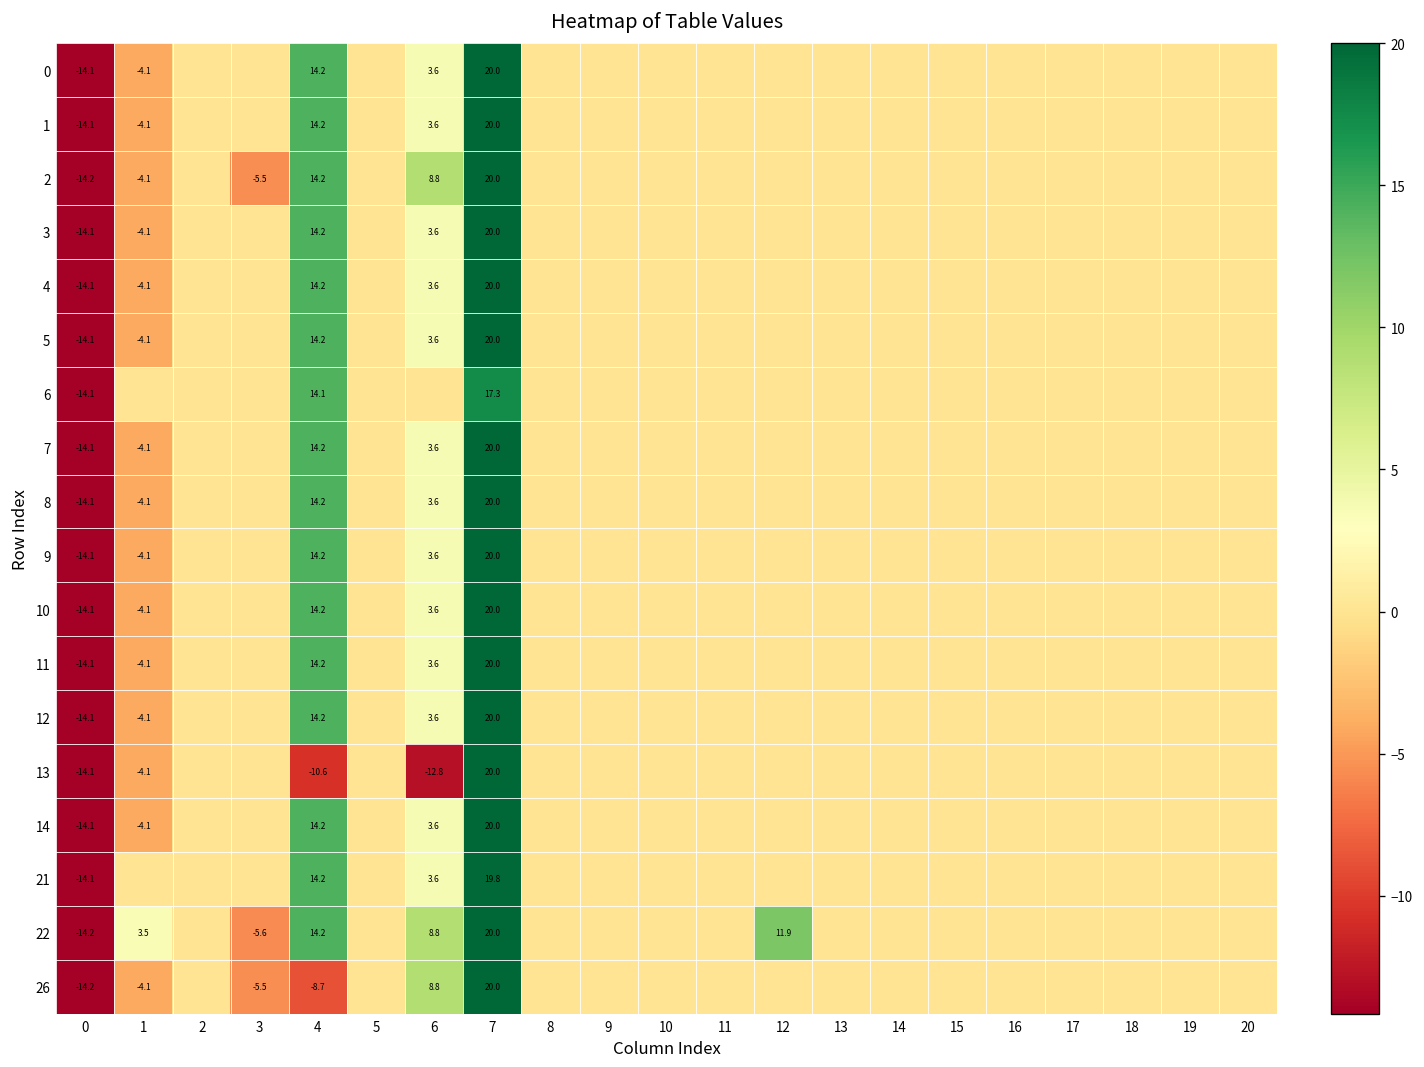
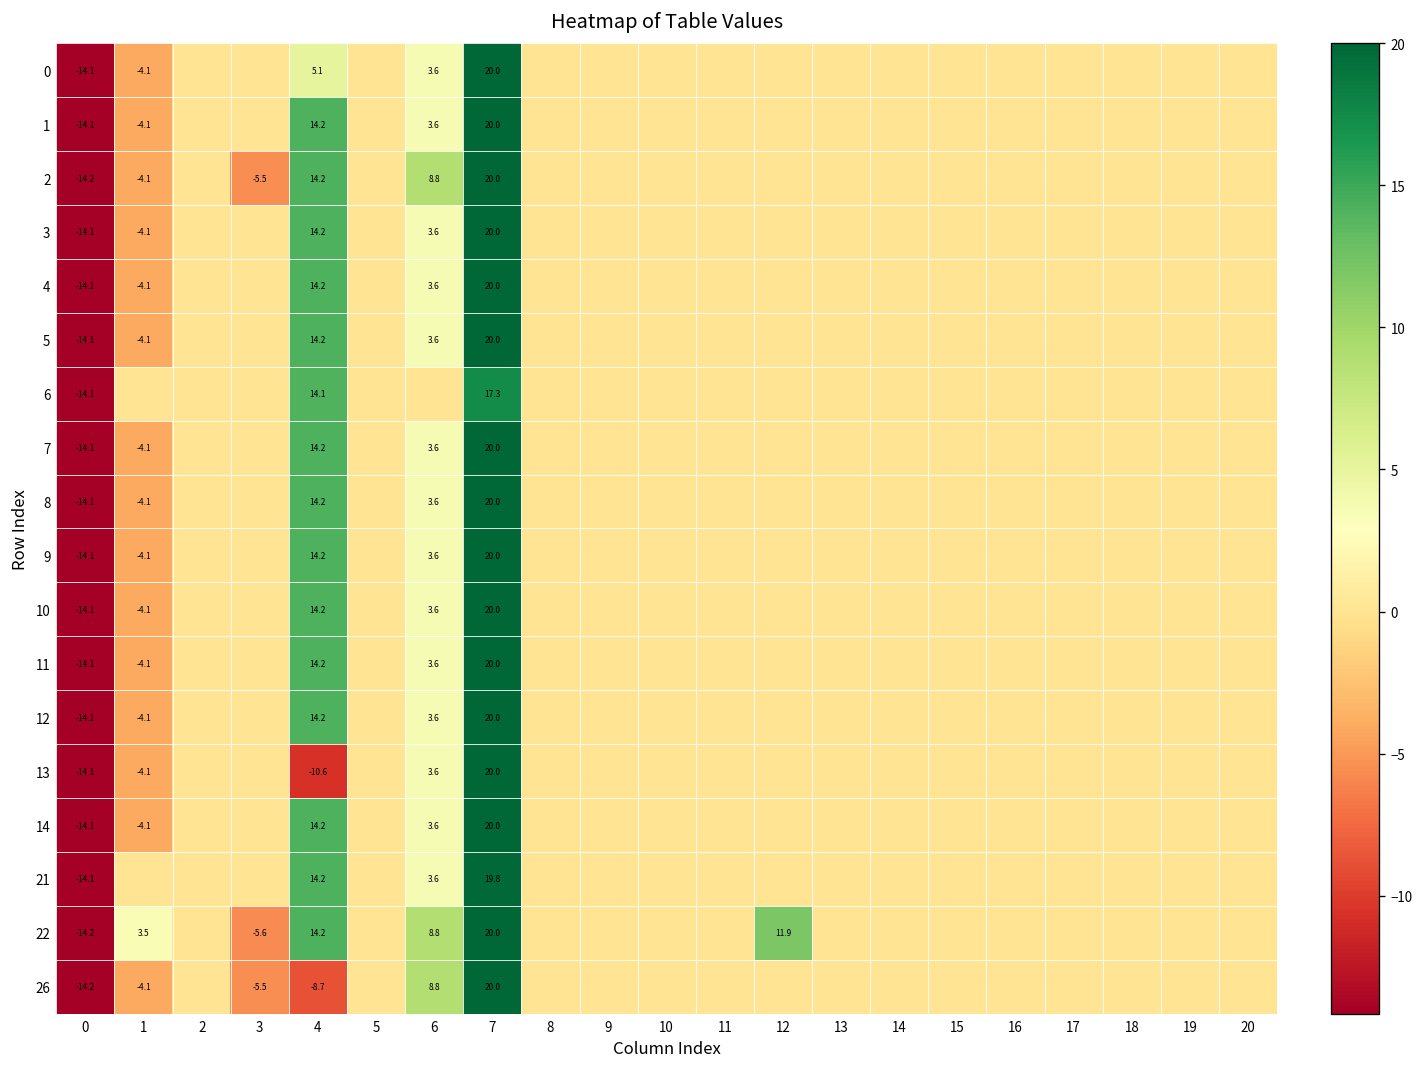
0, 4: 14.2 -> 5.1
13, 6: -12.8 -> 3.6
